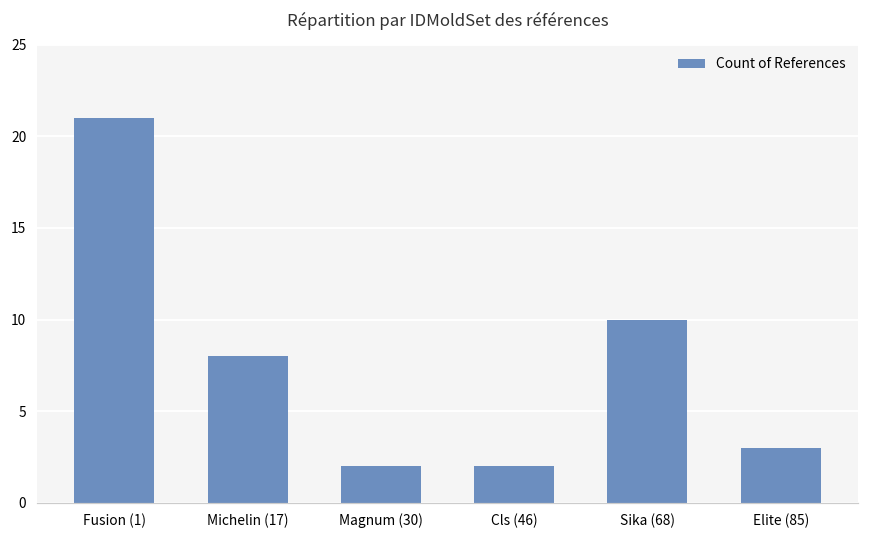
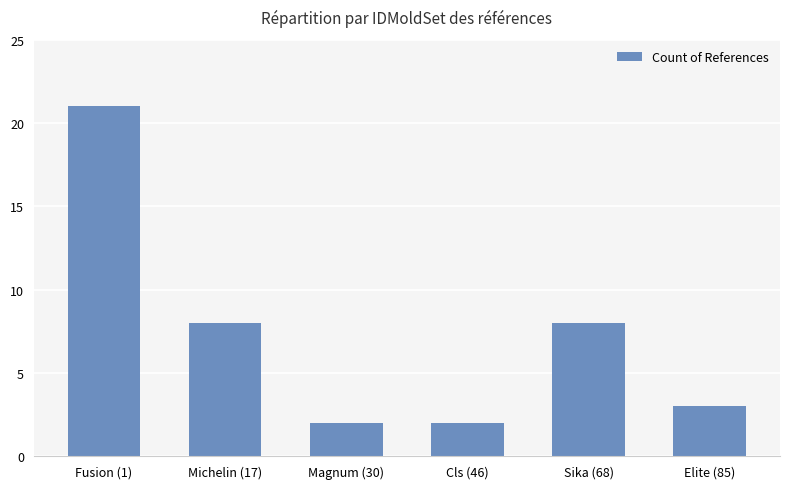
Sika (68): 10 -> 8
